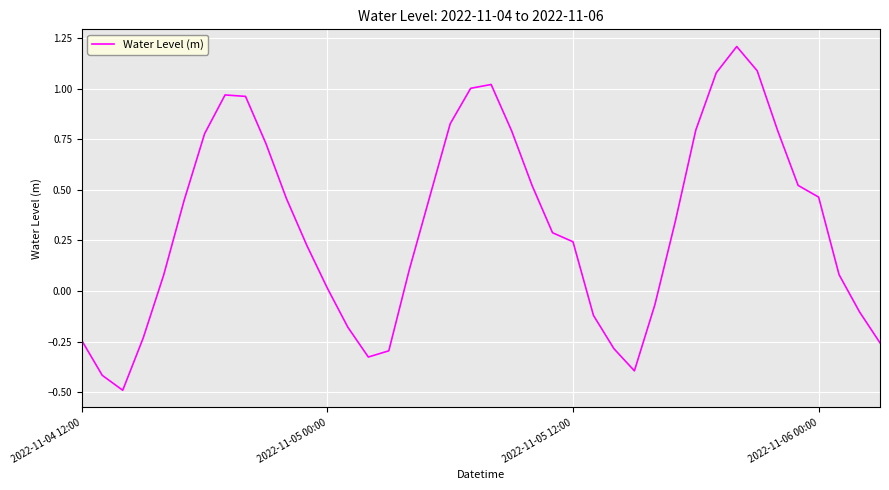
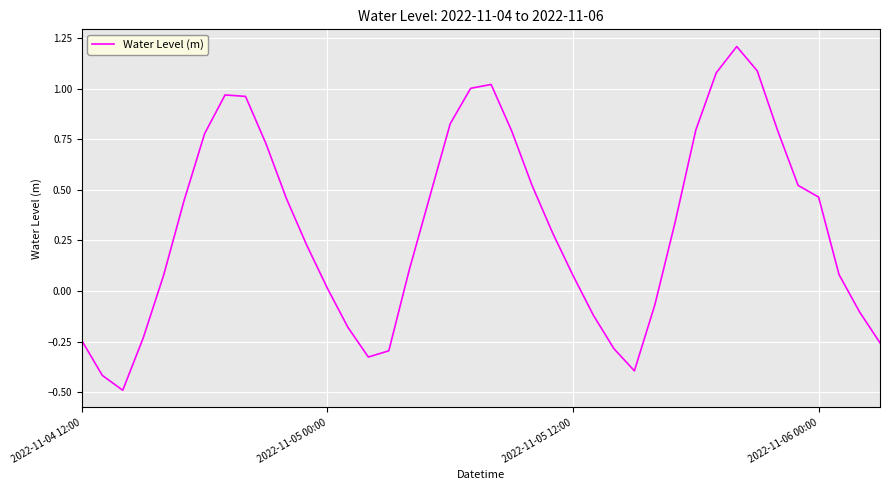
2022-11-05 12:00: 0.24 -> 0.08
